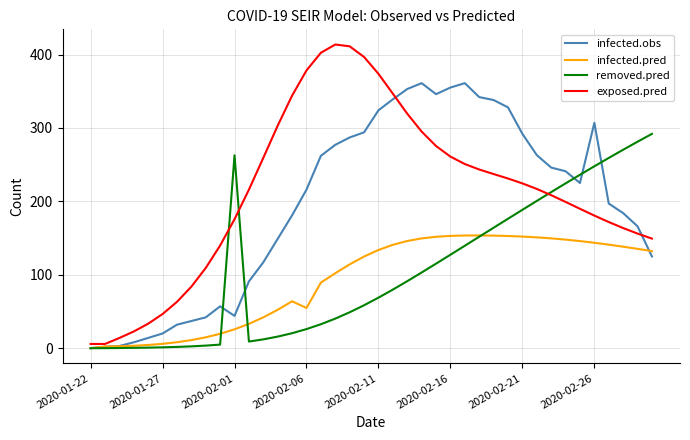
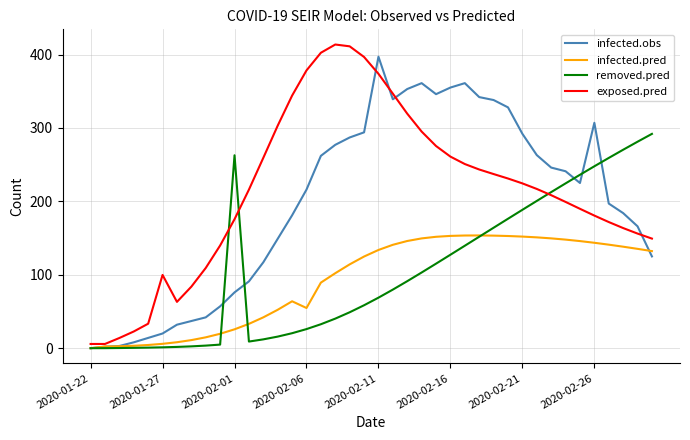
exposed.pred, 2020-01-27: 50 -> 100
infected.obs, 2020-02-01: 40 -> 80
infected.obs, 2020-02-11: 320 -> 400
